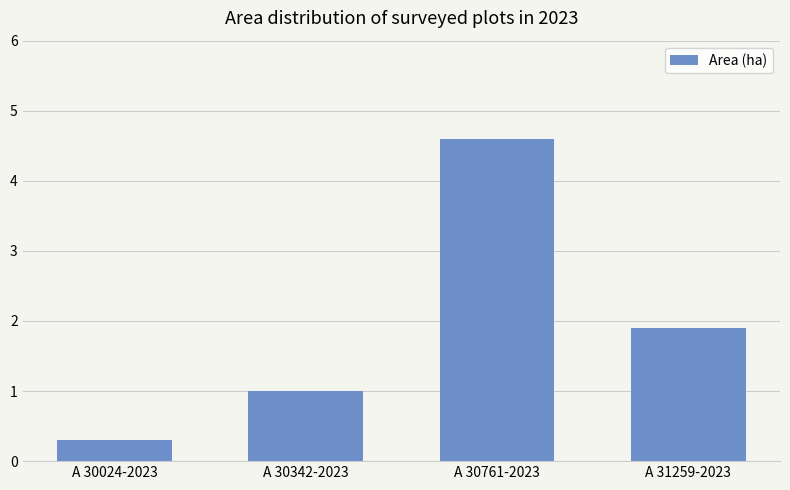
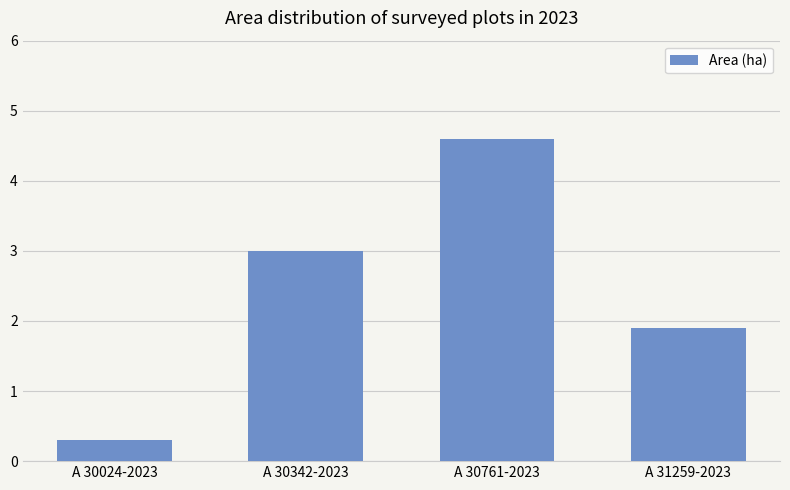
A 30342-2023: 1 -> 3
